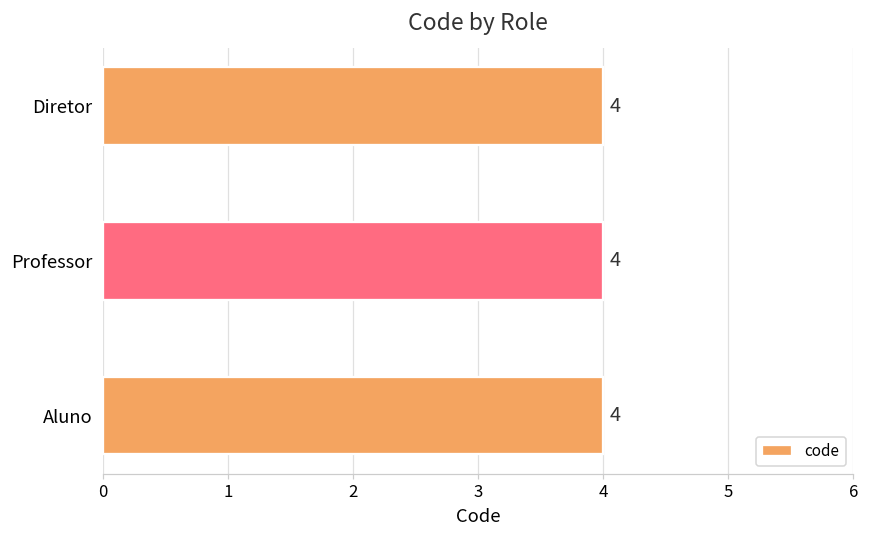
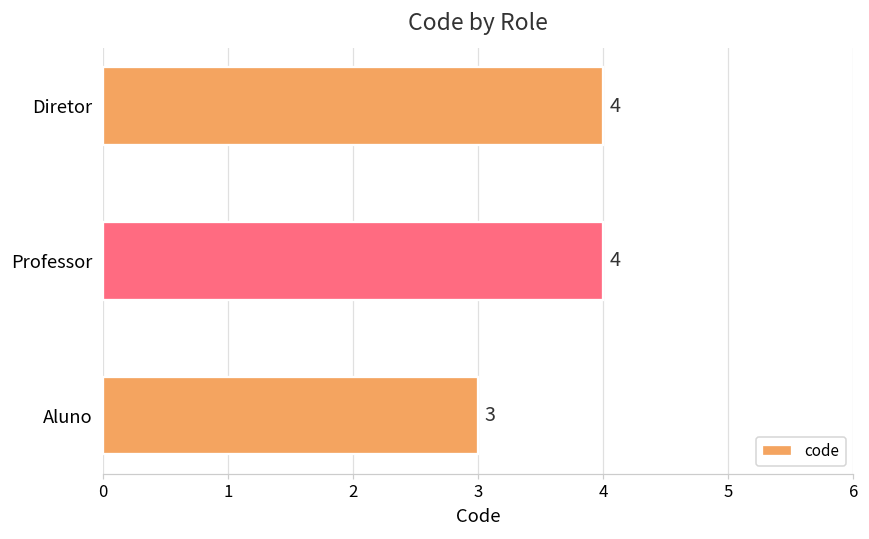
Aluno: 4 -> 3
